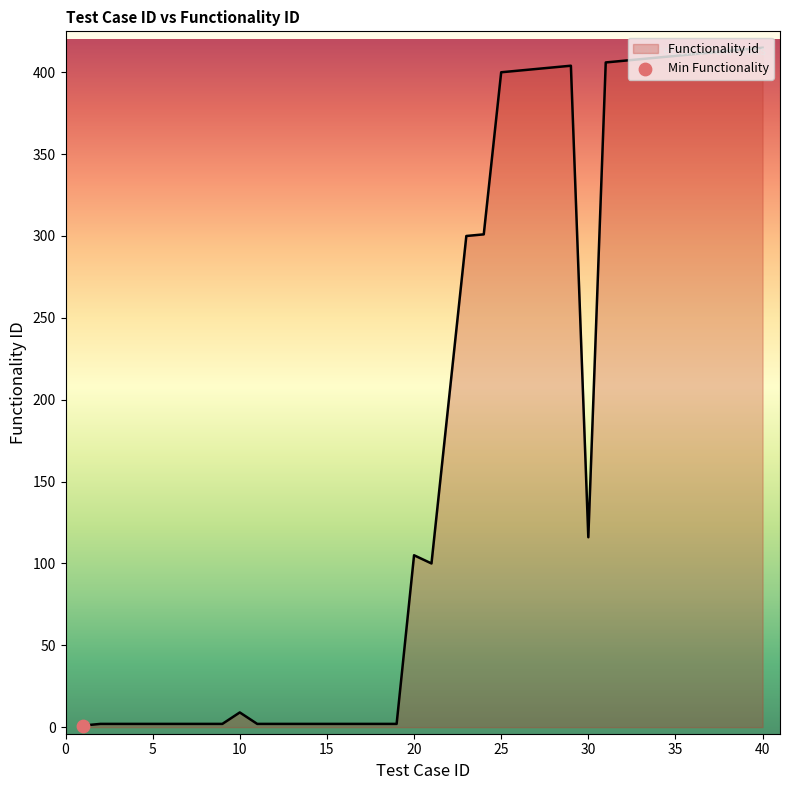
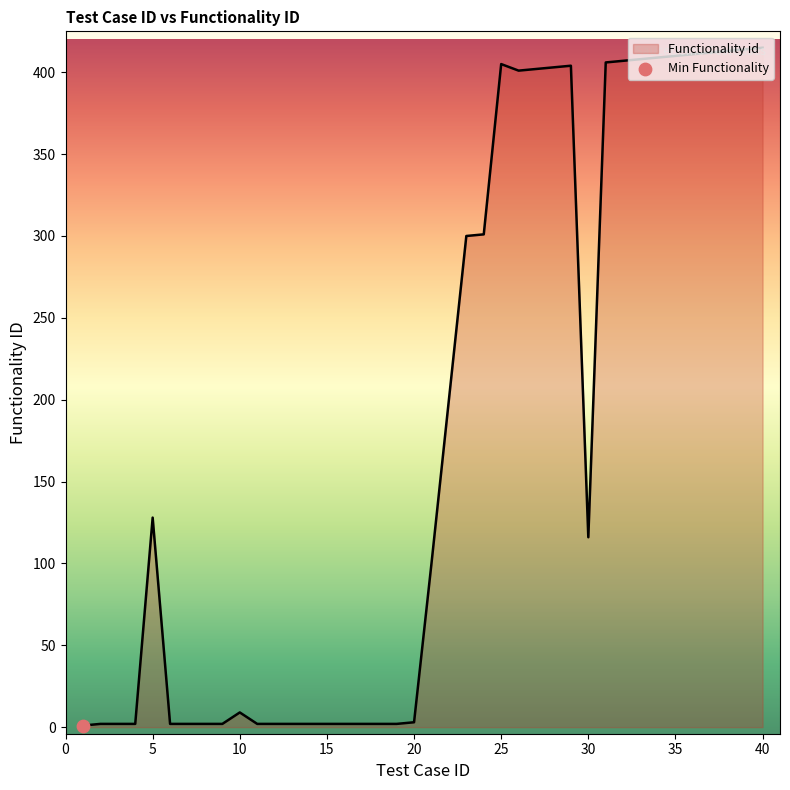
Functionality id, 5: 2 -> 128
Functionality id, 20: 105 -> 3
Functionality id, 25: 400 -> 405
